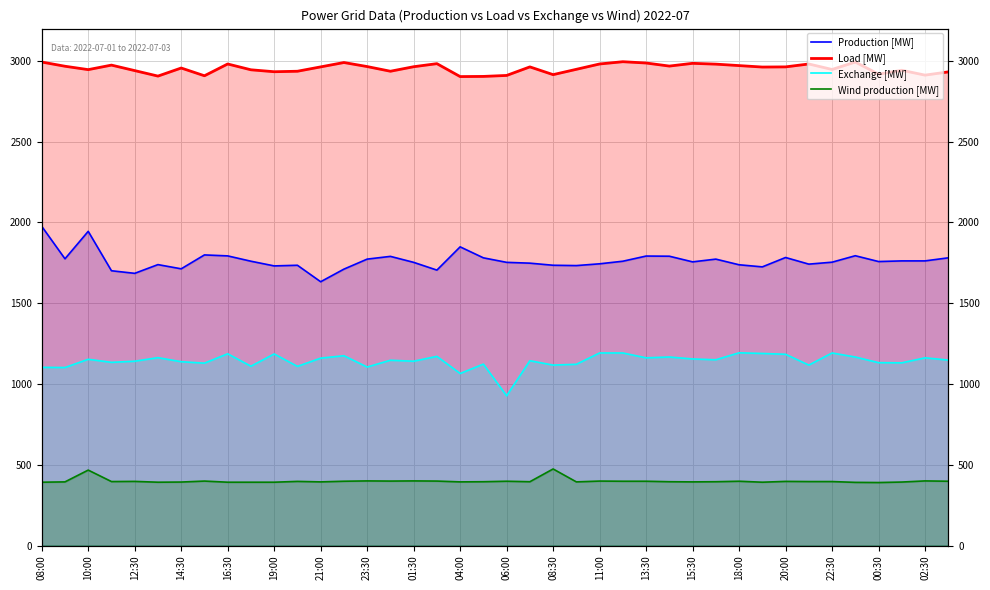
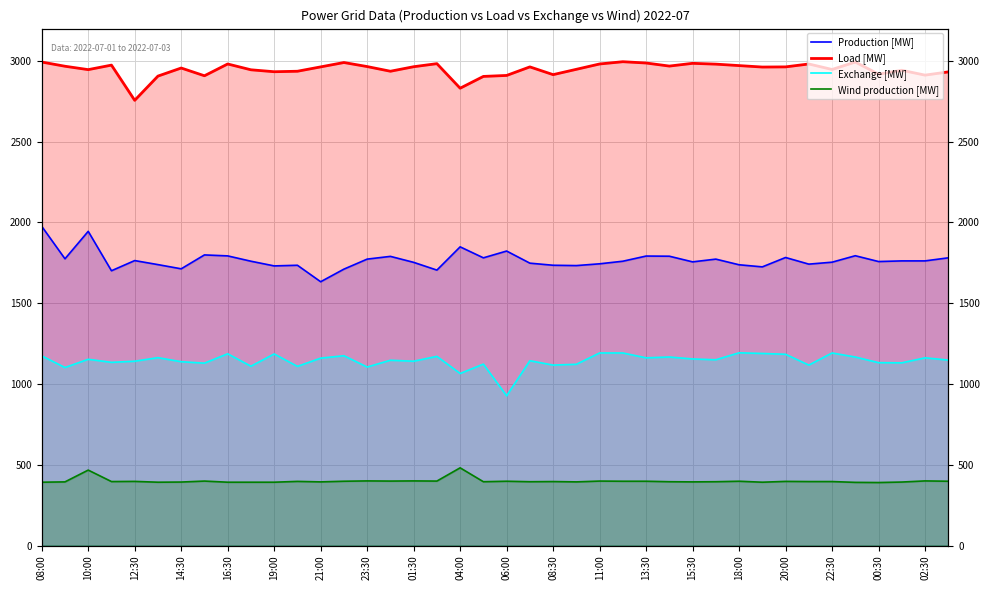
Exchange [MW], 08:00: 1100 -> 1170
Production [MW], 12:30: 1690 -> 1760
Load [MW], 12:30: 2940 -> 2760
Load [MW], 04:00: 2900 -> 2830
Wind production [MW], 04:00: 390 -> 480
Production [MW], 06:00: 1750 -> 1820
Wind production [MW], 08:30: 470 -> 400
